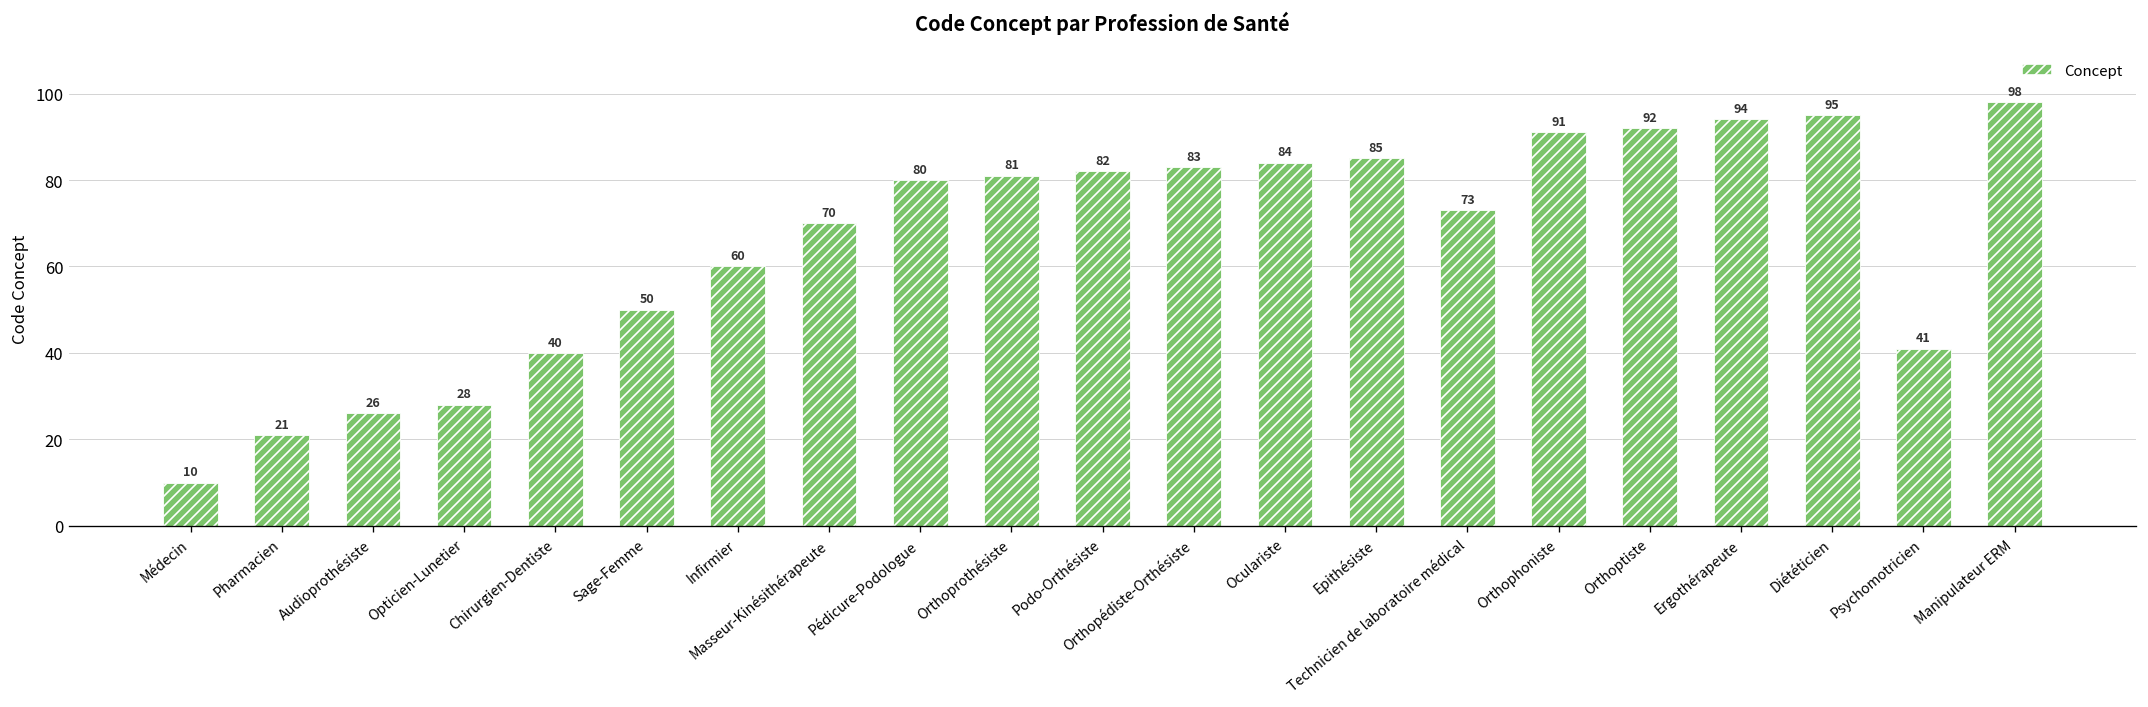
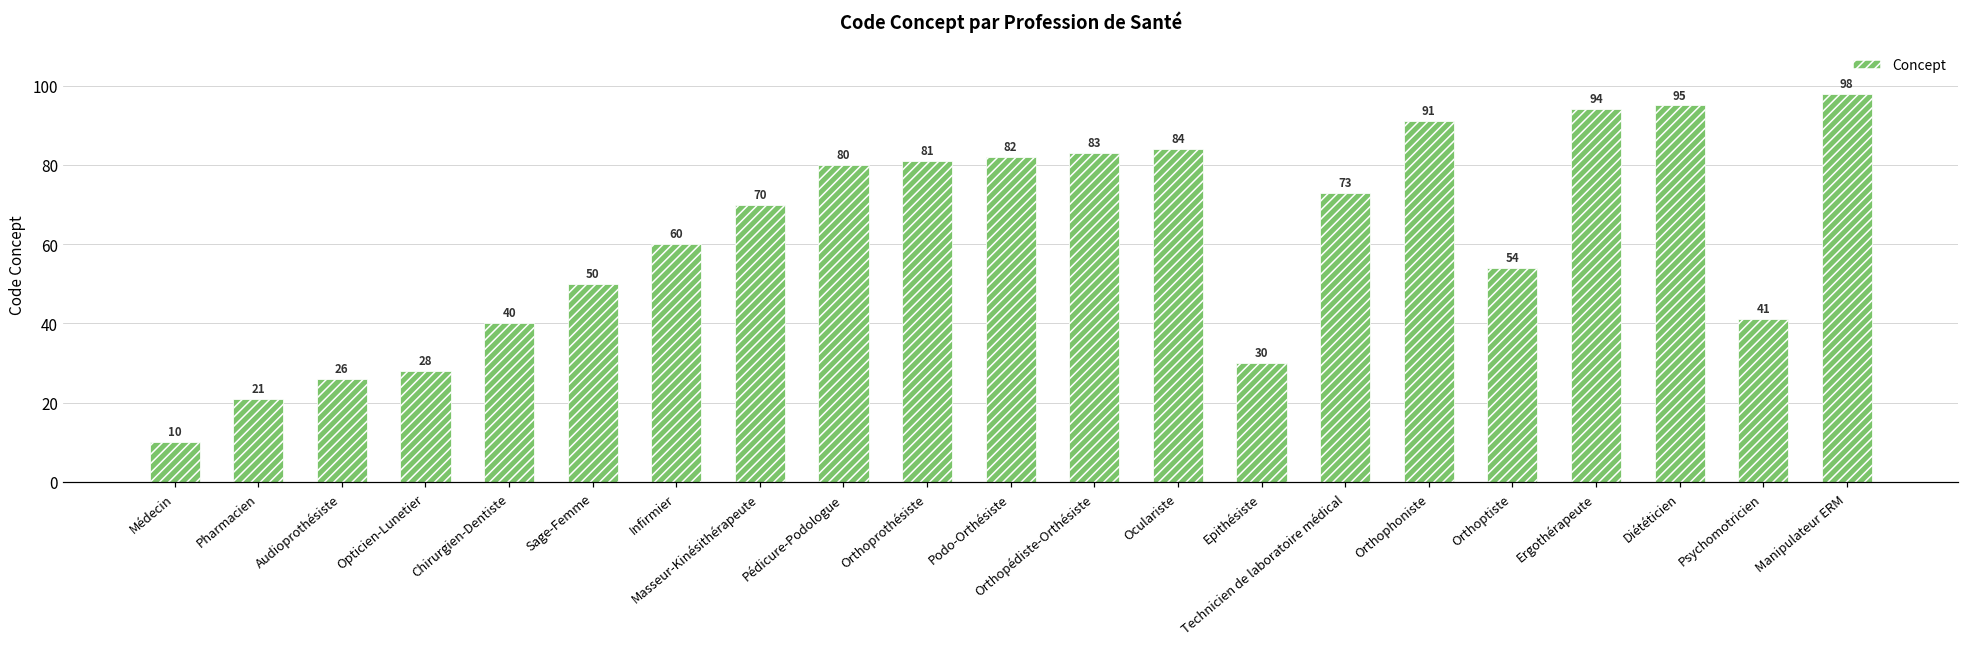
Epithésiste: 85 -> 30
Orthoptiste: 92 -> 54
